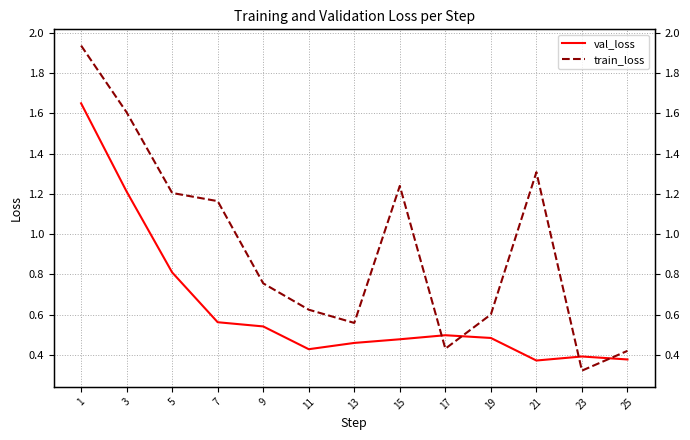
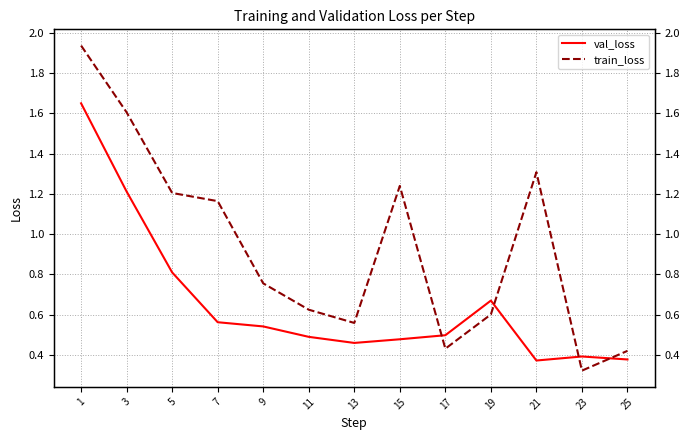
val_loss, 11: 0.43 -> 0.49
val_loss, 19: 0.48 -> 0.67
